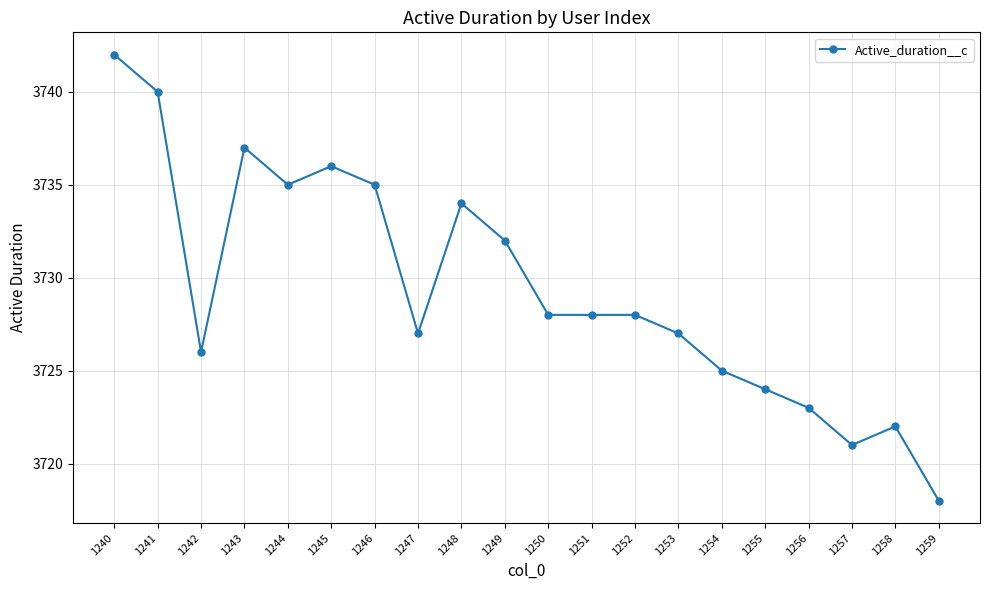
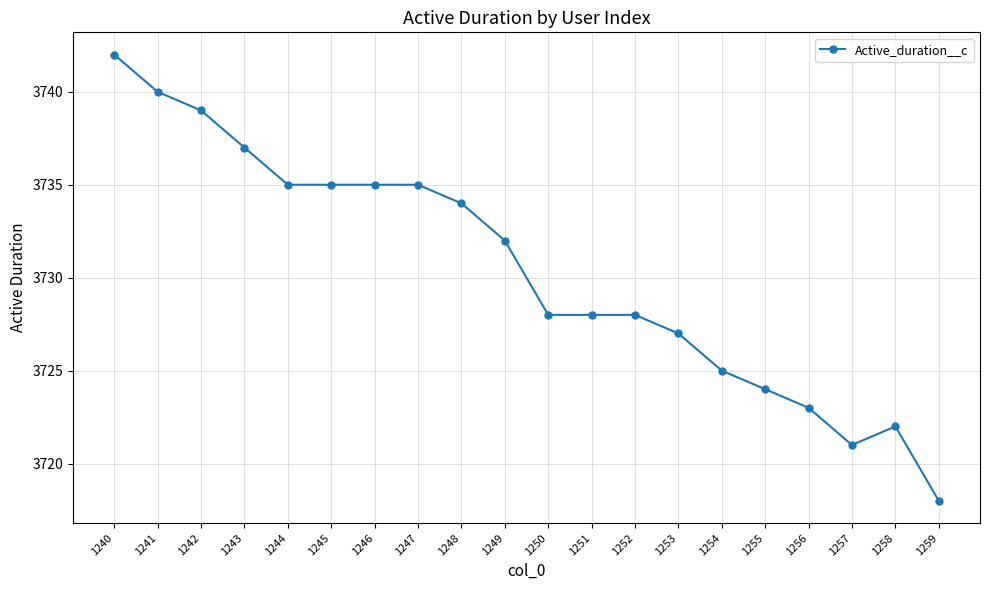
1242: 3726 -> 3739
1245: 3736 -> 3735
1247: 3727 -> 3735
